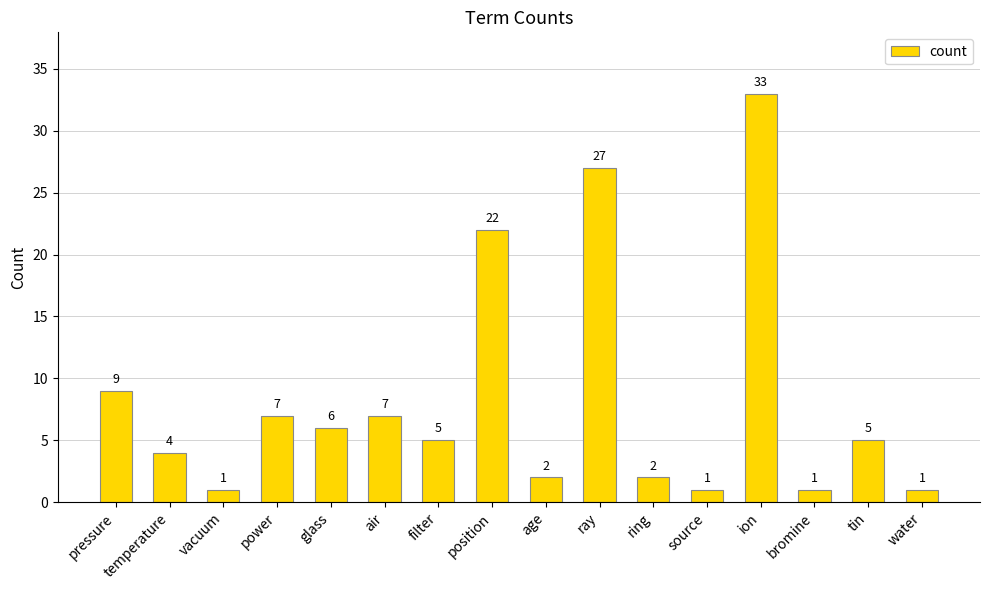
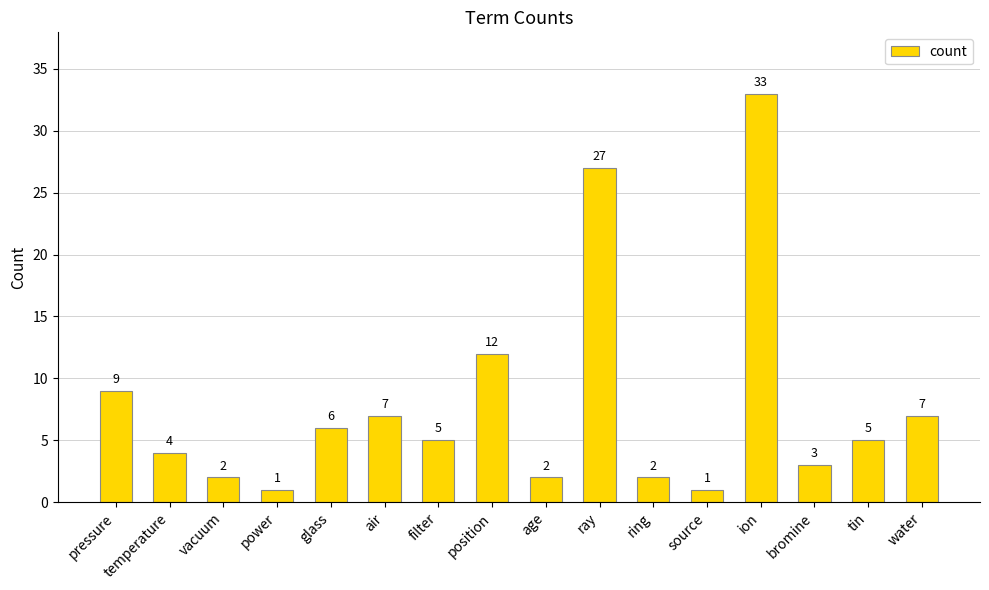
vacuum: 1 -> 2
power: 7 -> 1
position: 22 -> 12
bromine: 1 -> 3
water: 1 -> 7
